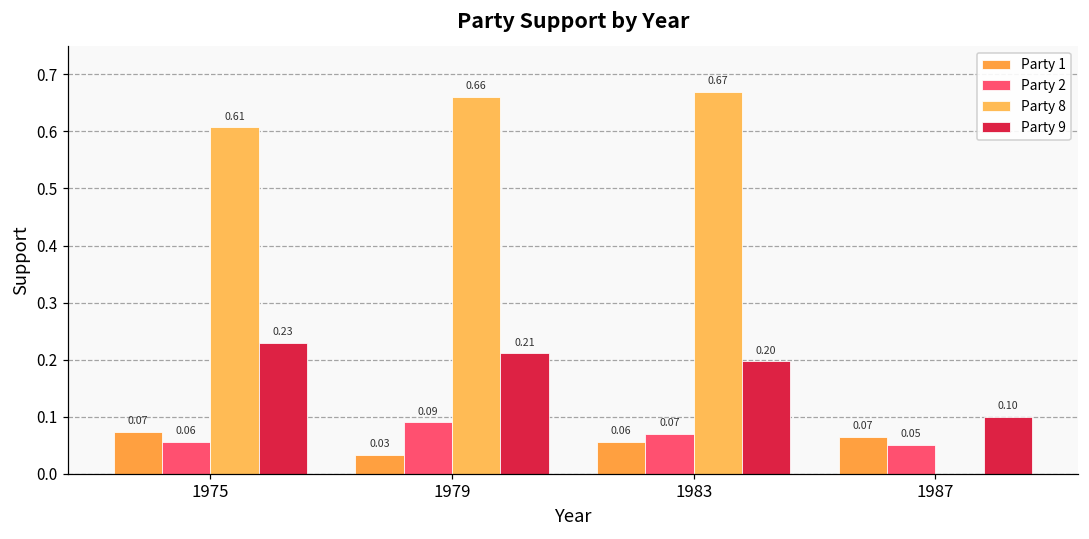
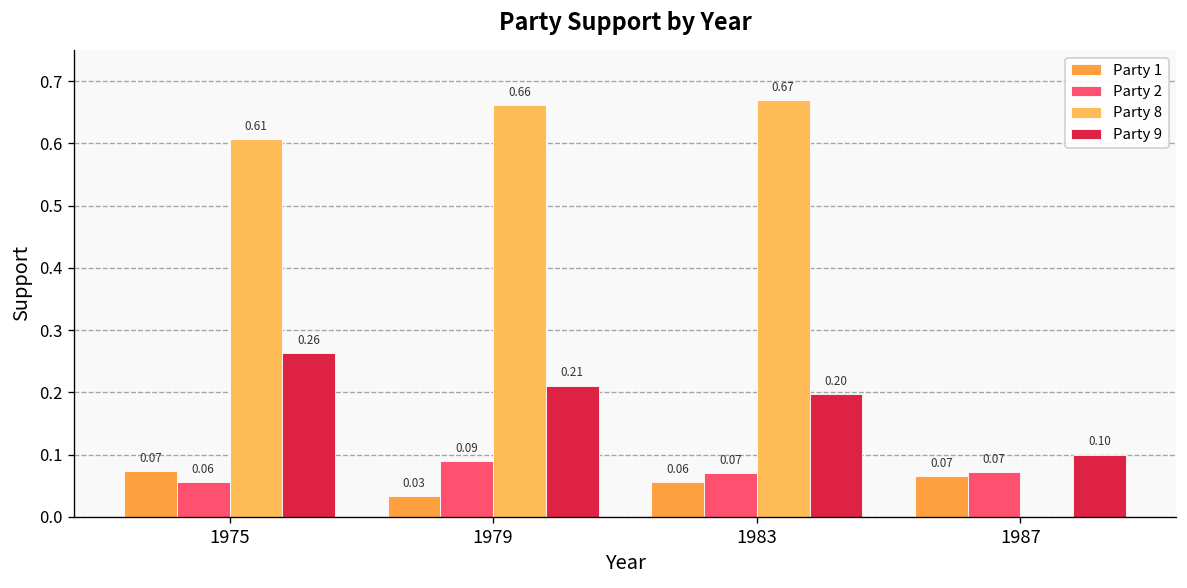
Party 9, 1975: 0.23 -> 0.26
Party 2, 1987: 0.05 -> 0.07
